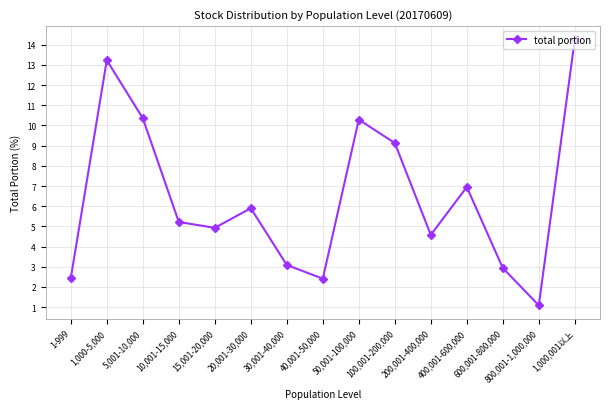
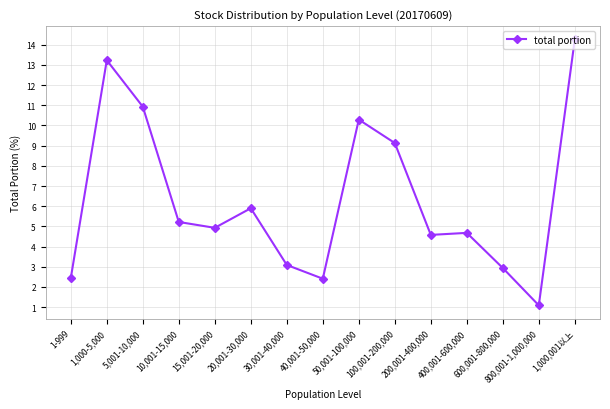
5,001-10,000: 10.4 -> 10.9
400,001-600,000: 7.0 -> 4.7
